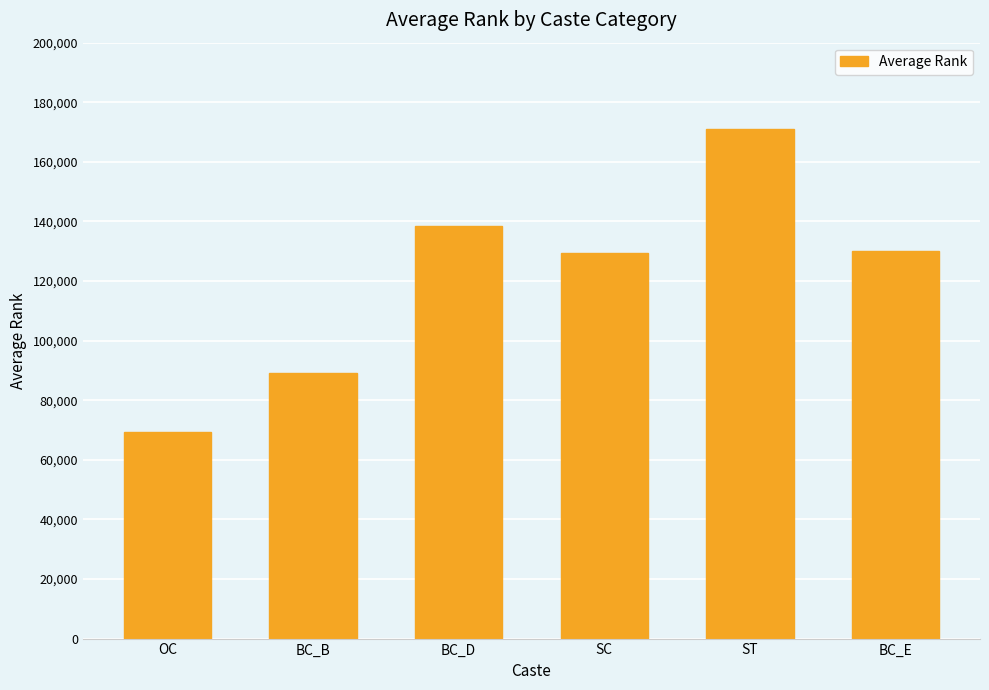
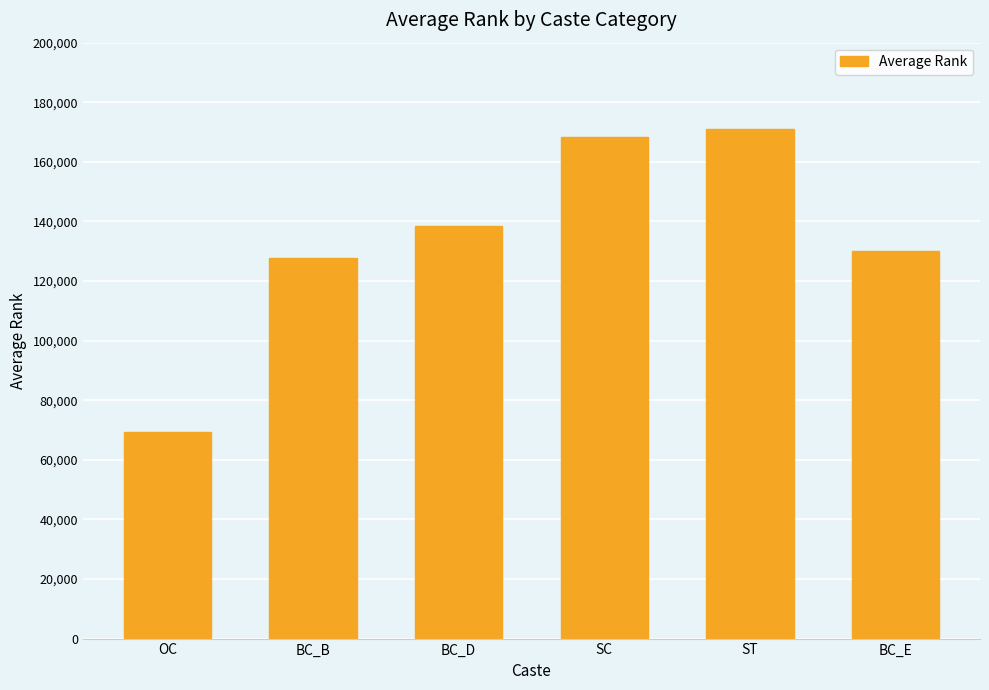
BC_B: 89,000 -> 128,000
SC: 129,000 -> 168,000
